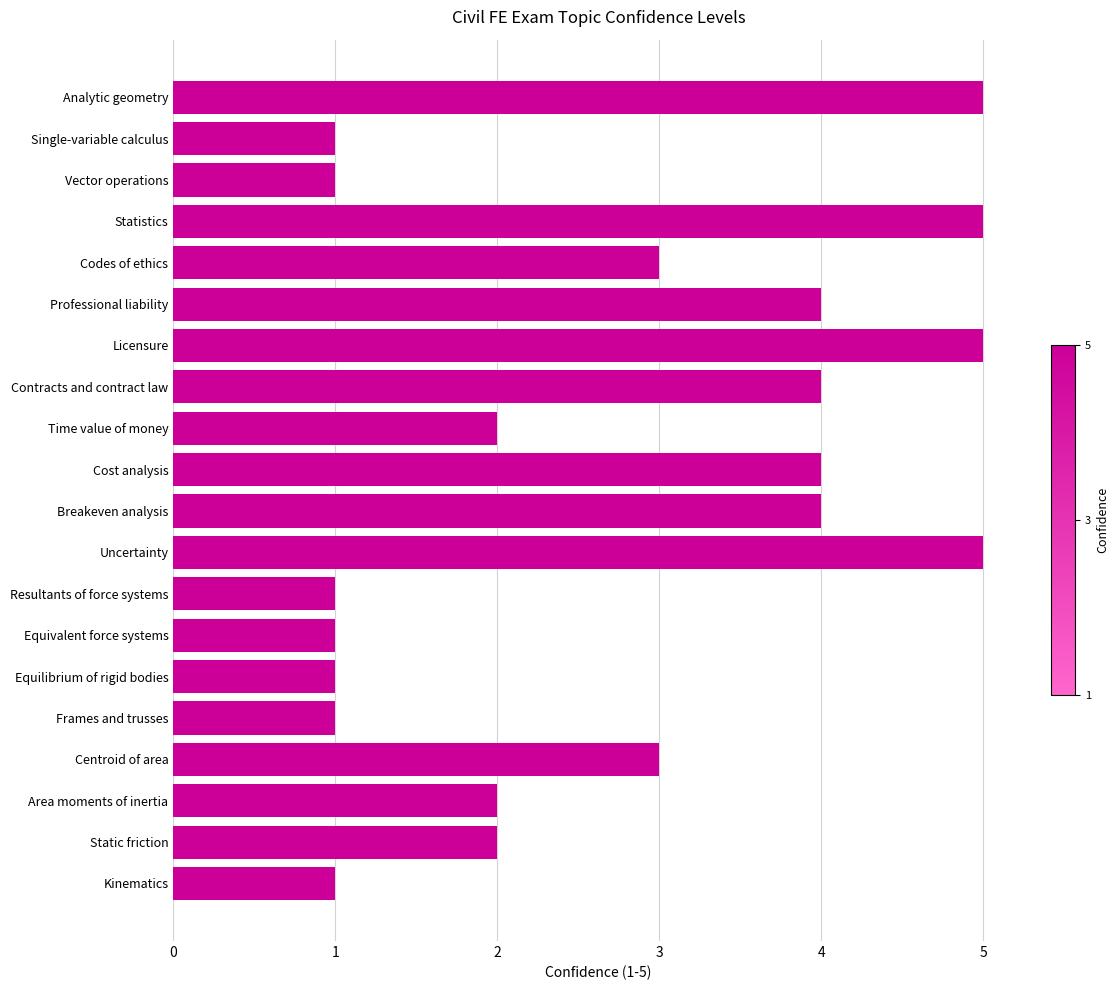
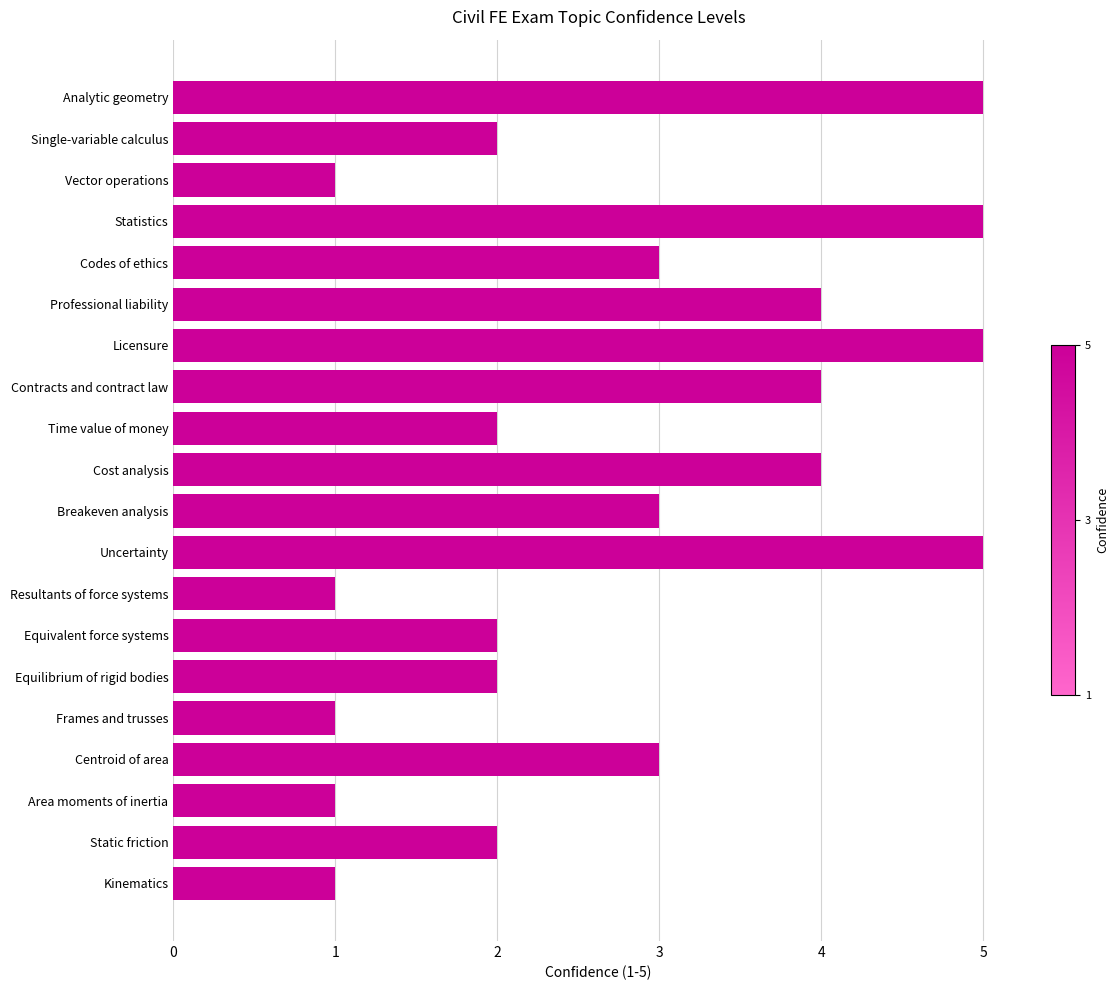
Single-variable calculus: 1 -> 2
Breakeven analysis: 4 -> 3
Equivalent force systems: 1 -> 2
Equilibrium of rigid bodies: 1 -> 2
Area moments of inertia: 2 -> 1
